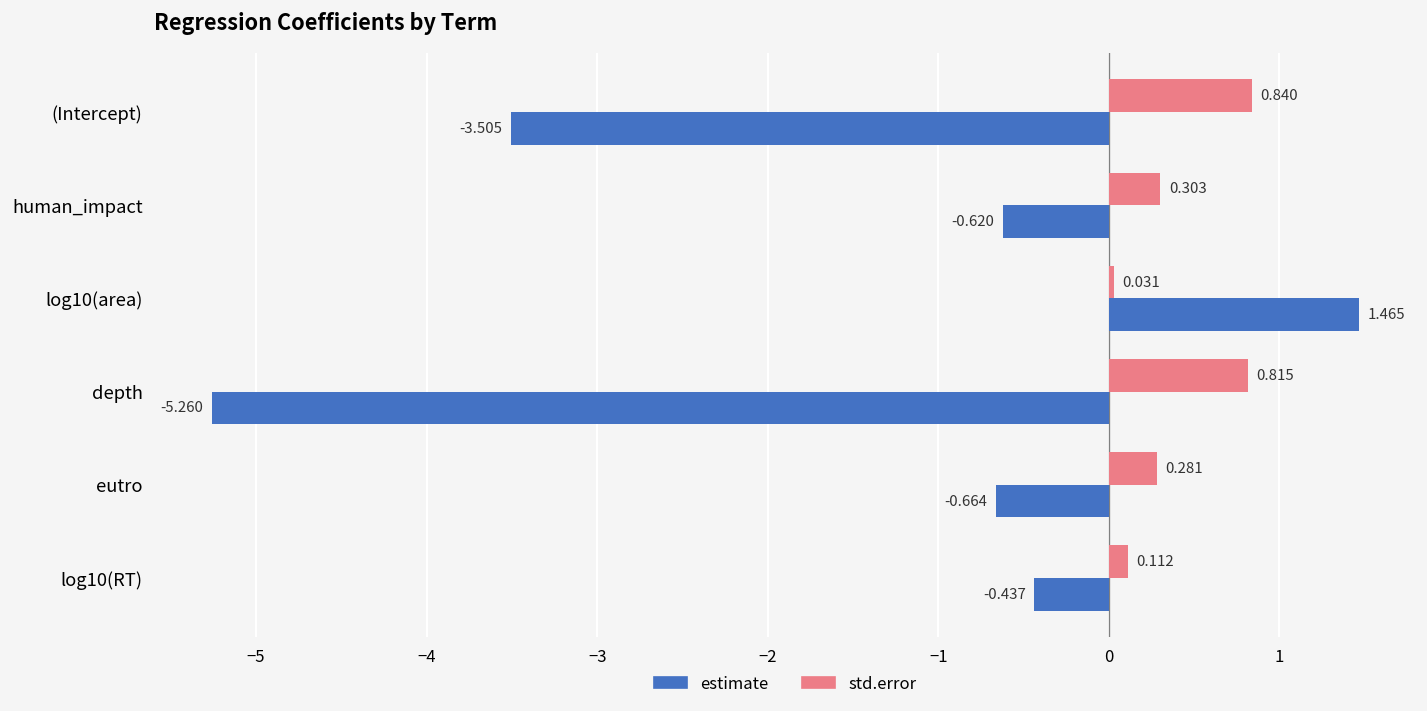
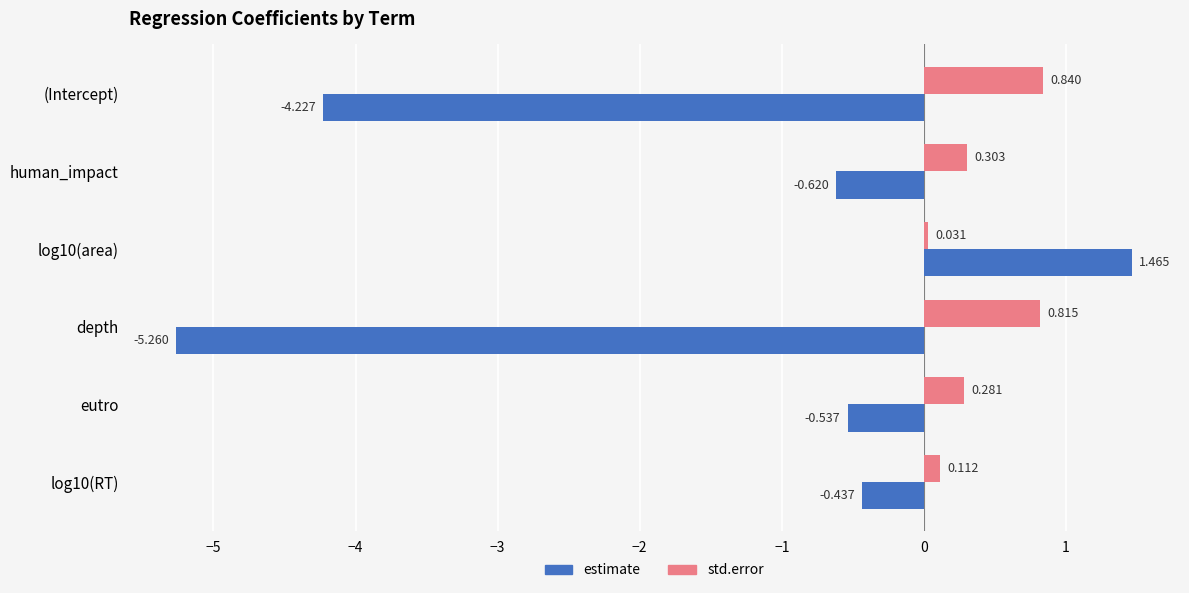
estimate, (Intercept): -3.505 -> -4.227
estimate, eutro: -0.664 -> -0.537
